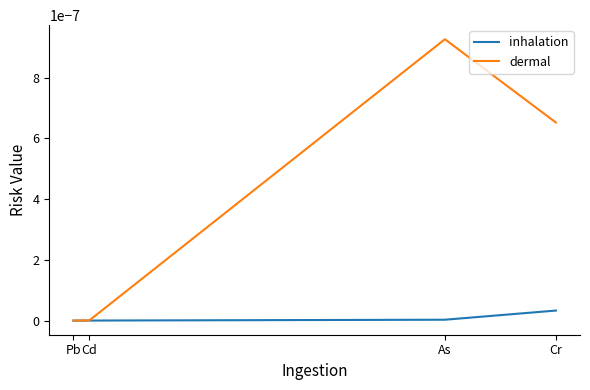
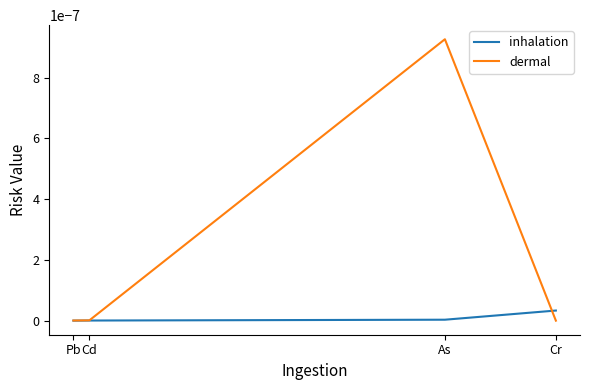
dermal, Cr: 0.000001 -> 0.000000
